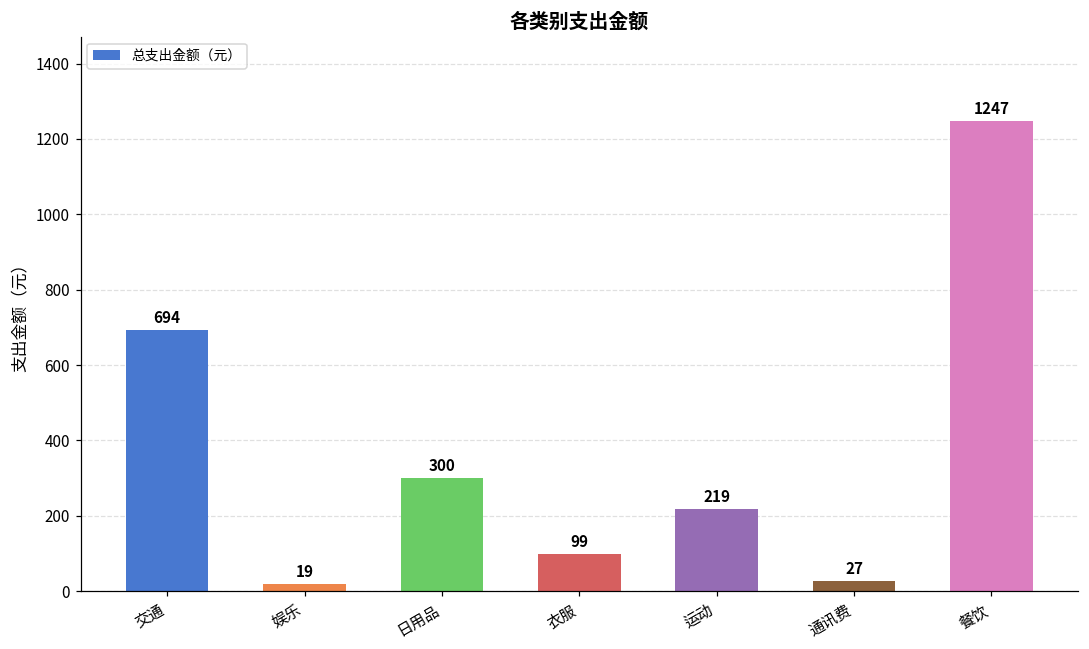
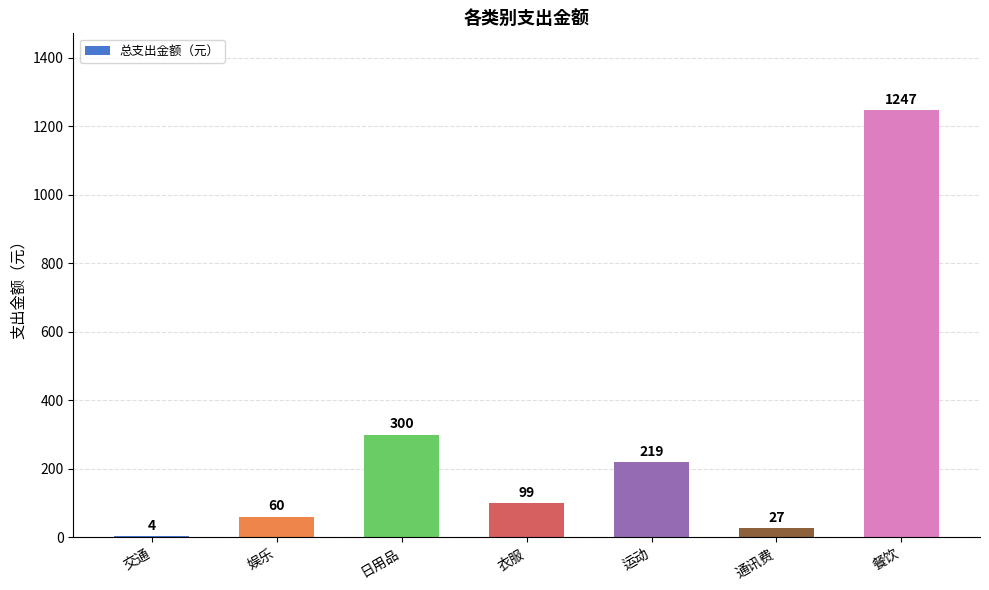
交通: 694 -> 4
娱乐: 19 -> 60
